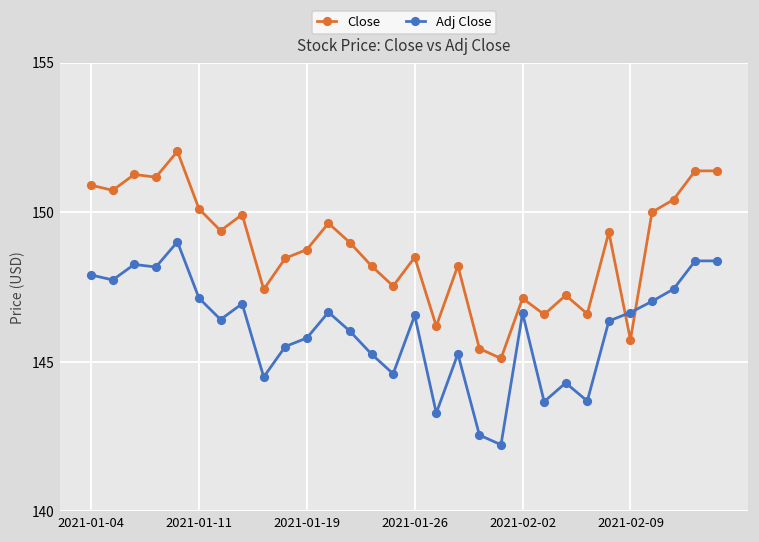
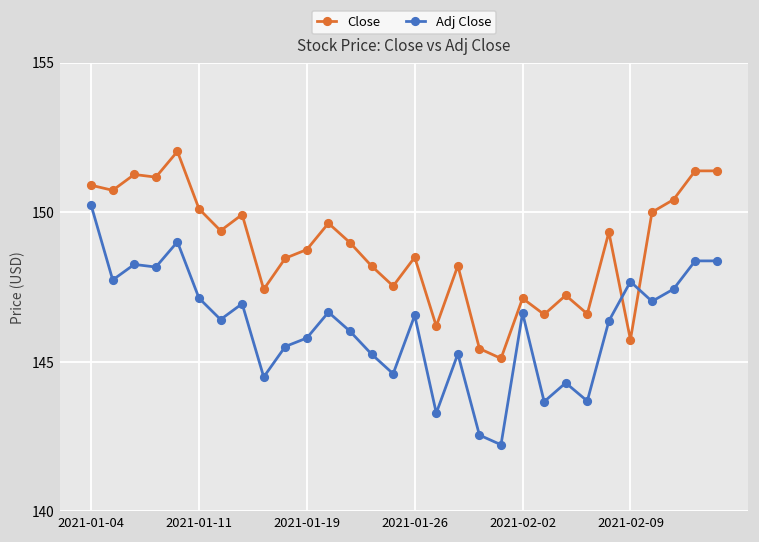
Adj Close, 2021-01-04: 147.9 -> 150.2
Adj Close, 2021-02-09: 146.6 -> 147.7
